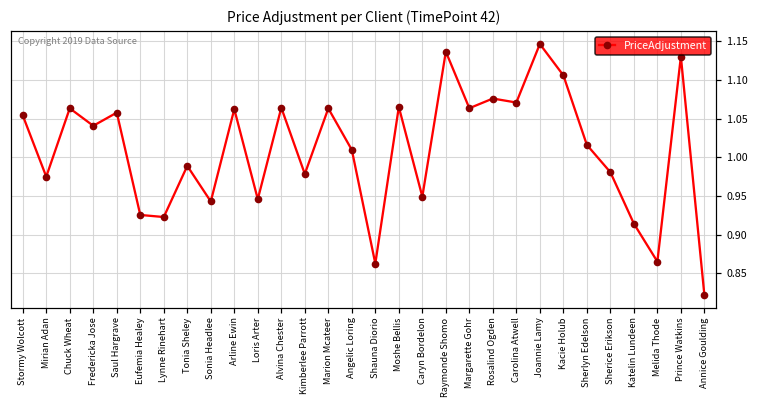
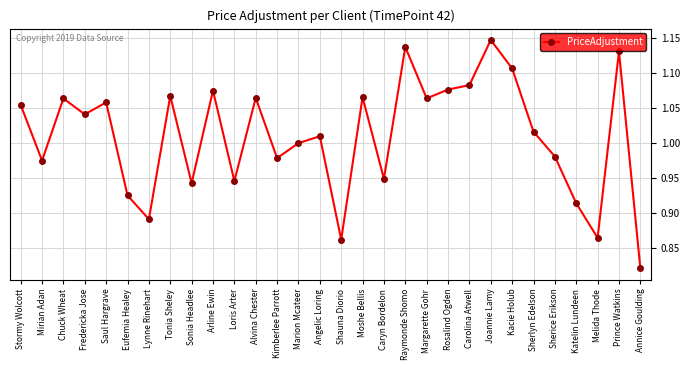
Lynne Rinehart: 0.92 -> 0.89
Tonia Sheley: 0.99 -> 1.07
Arline Ewin: 1.06 -> 1.07
Marion Mcateer: 1.06 -> 1.00
Carolina Atwell: 1.07 -> 1.08
